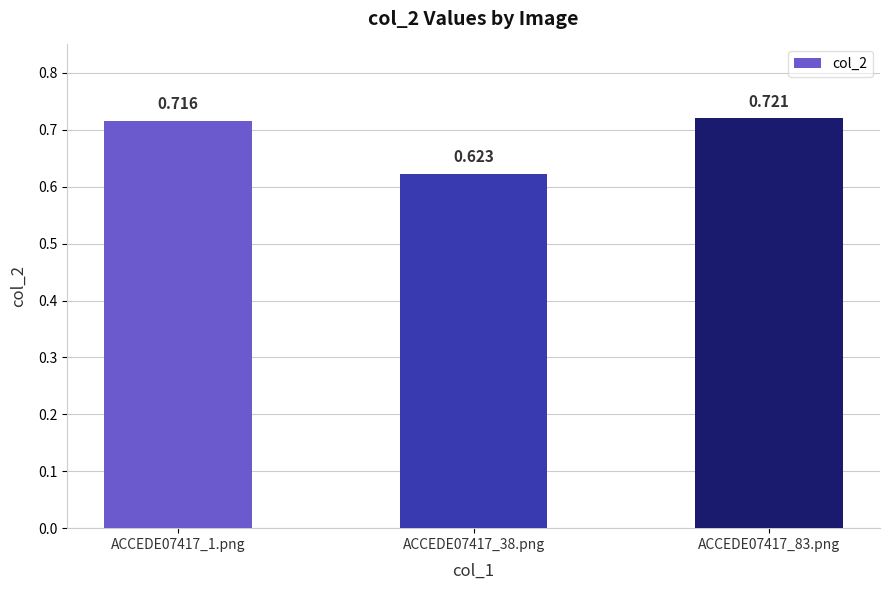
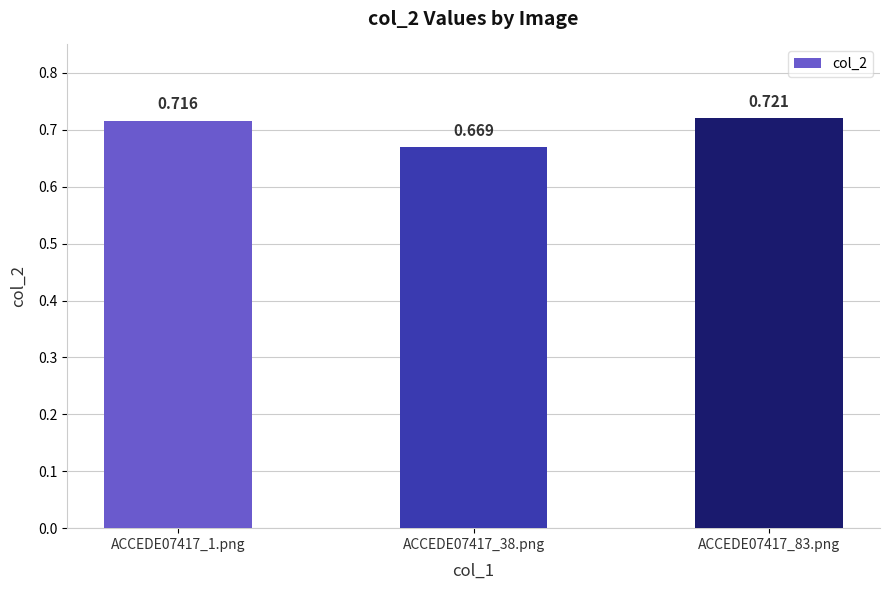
ACCEDE07417_38.png: 0.623 -> 0.669
